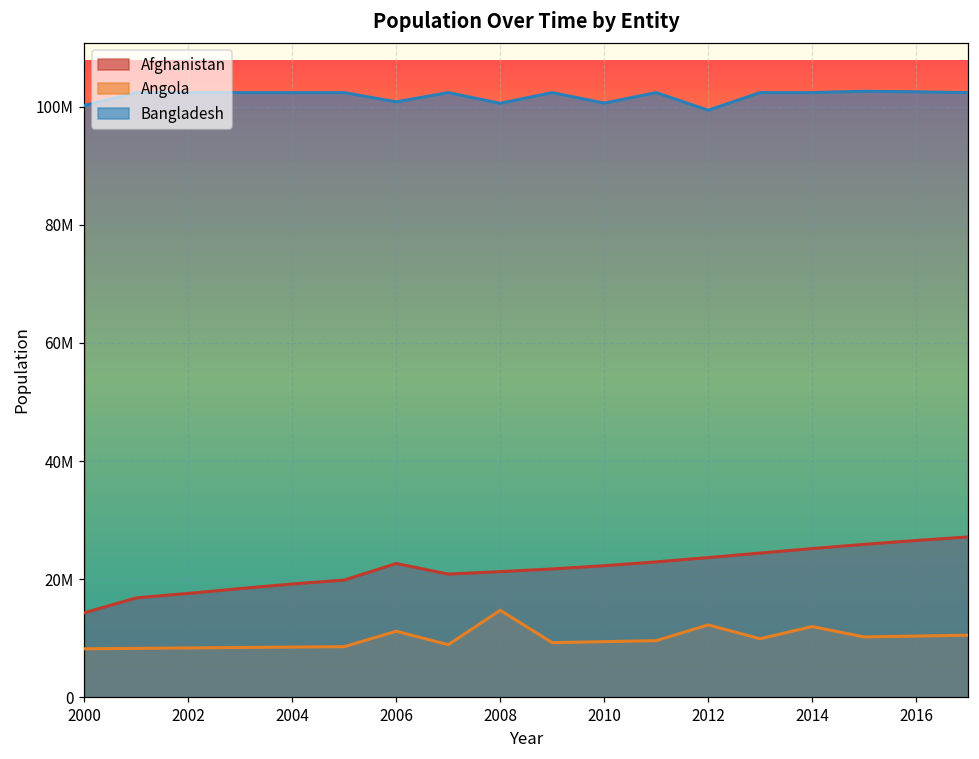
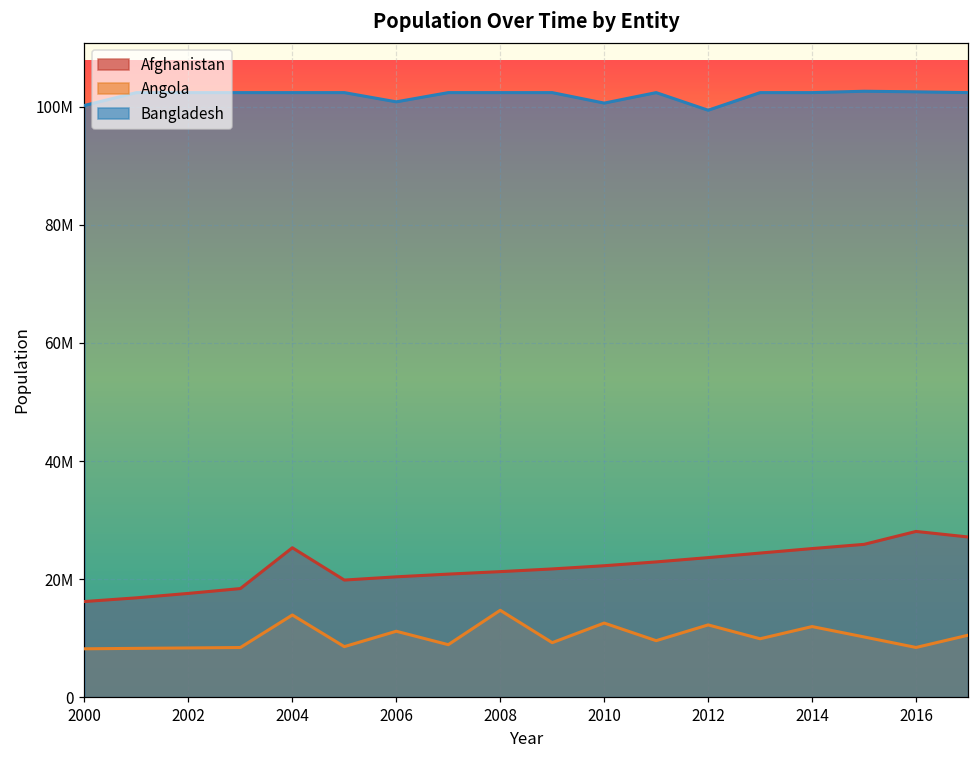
Afghanistan, 2000: 14000000 -> 16000000
Afghanistan, 2004: 19000000 -> 25000000
Angola, 2004: 8000000 -> 14000000
Afghanistan, 2006: 23000000 -> 20000000
Bangladesh, 2008: 101000000 -> 102000000
Angola, 2010: 9000000 -> 13000000
Afghanistan, 2016: 27000000 -> 28000000
Angola, 2016: 10000000 -> 8000000
